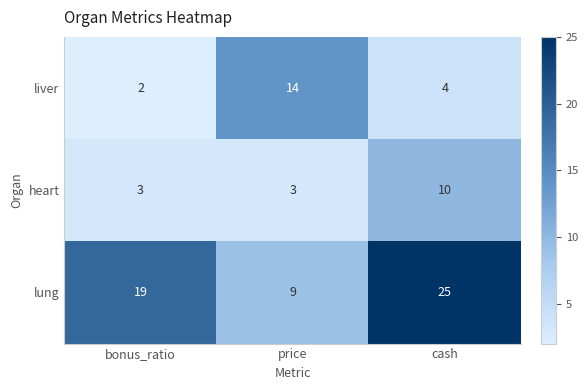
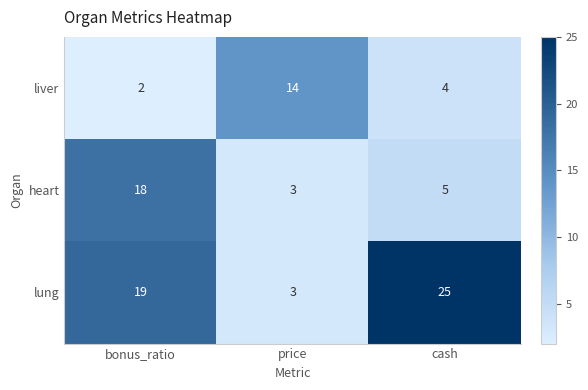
heart, bonus_ratio: 3 -> 18
heart, cash: 10 -> 5
lung, price: 9 -> 3
